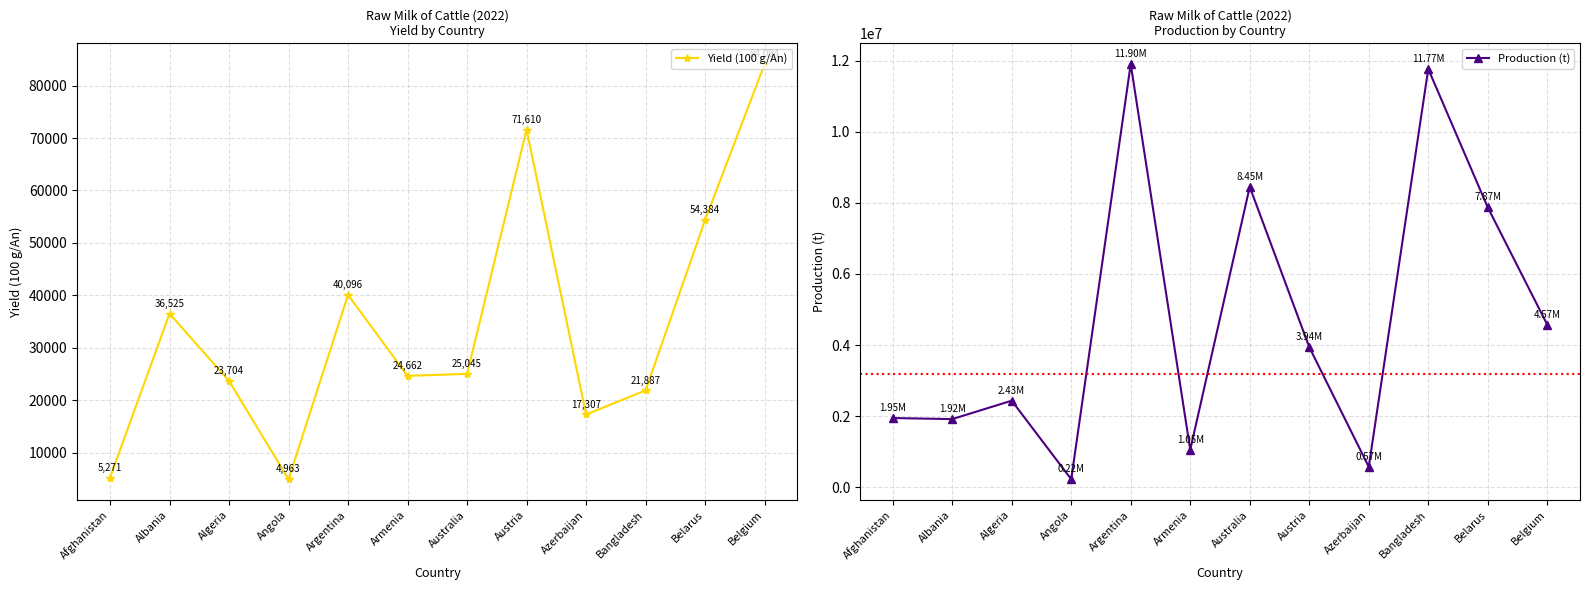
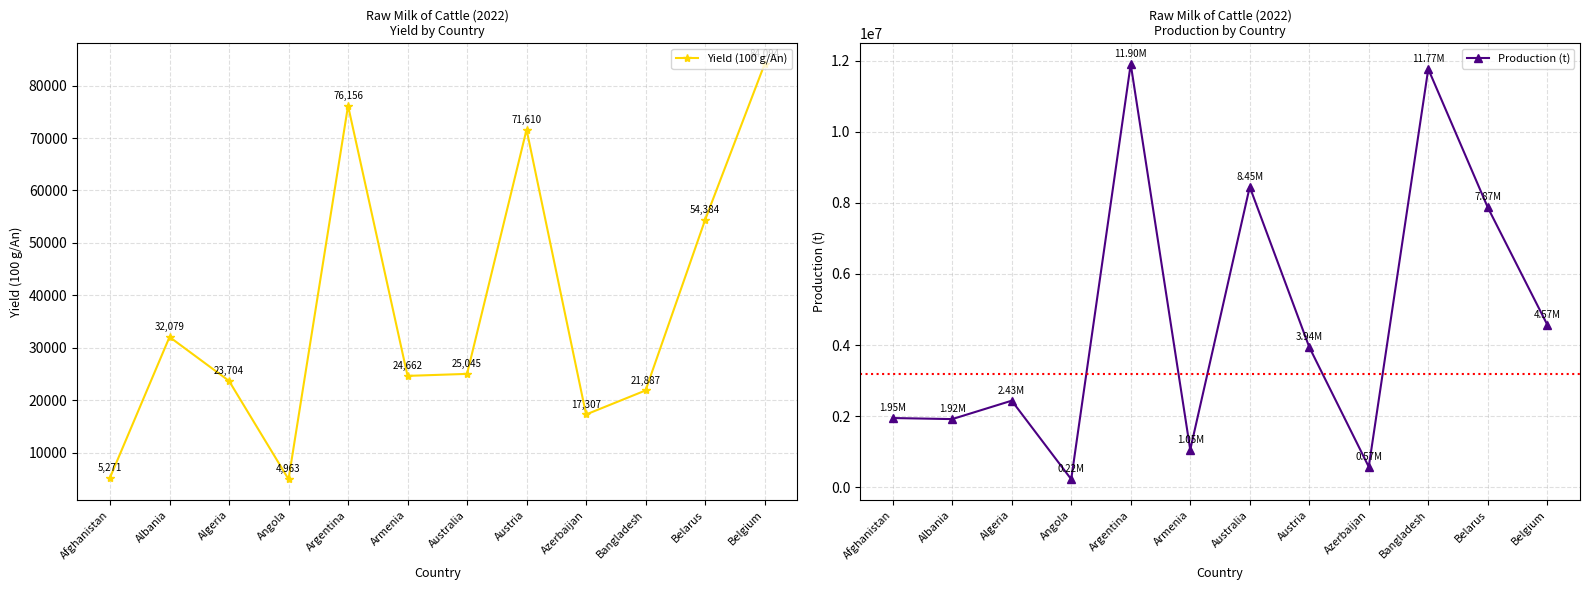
Raw Milk of Cattle (2022) Yield by Country, Albania: 36,525 -> 32,079
Raw Milk of Cattle (2022) Yield by Country, Argentina: 40,096 -> 76,156
